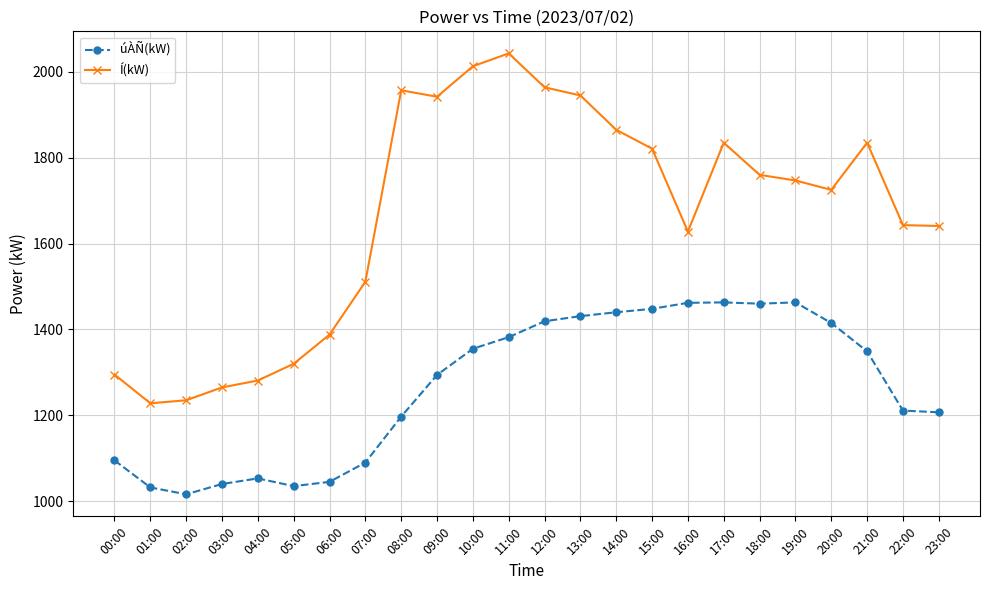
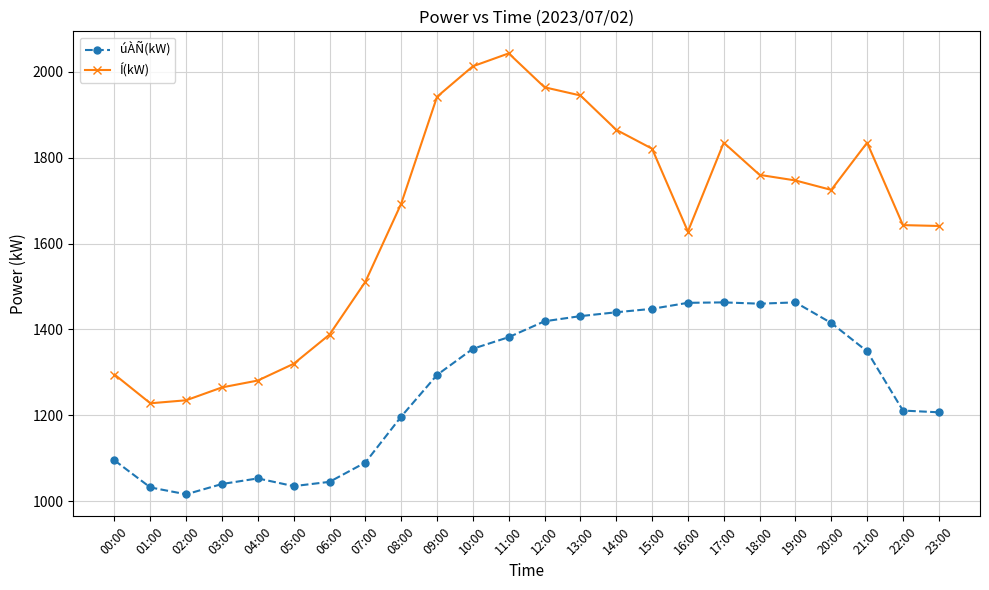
Í(kW), 08:00: 1960 -> 1690
